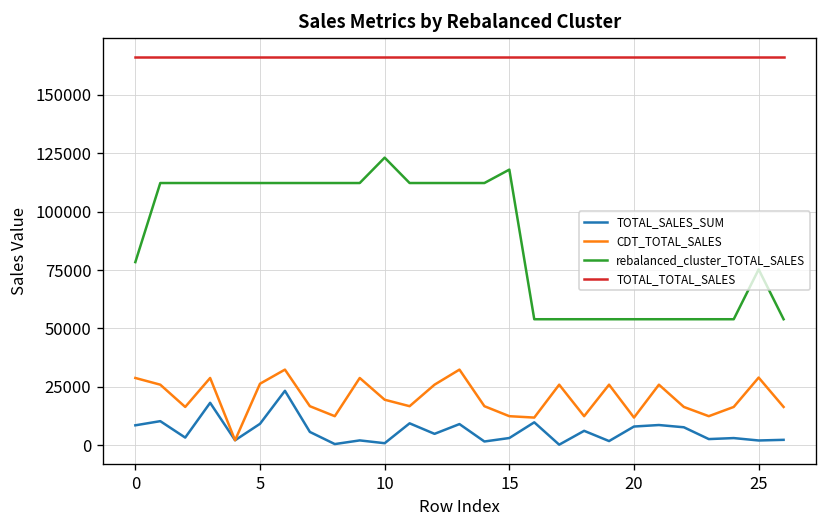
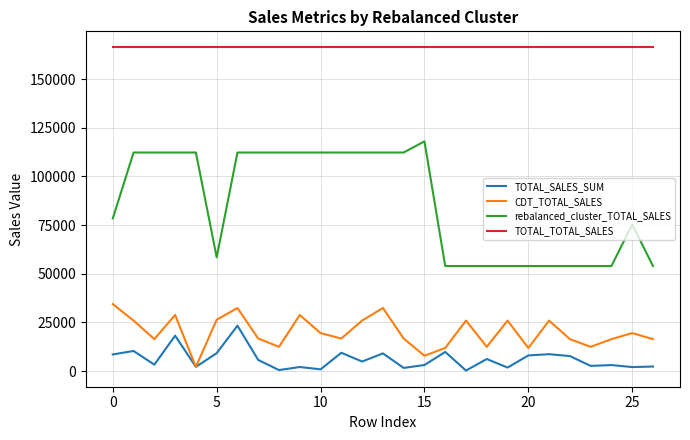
CDT_TOTAL_SALES, 0: 29000 -> 34000
rebalanced_cluster_TOTAL_SALES, 5: 112000 -> 58000
rebalanced_cluster_TOTAL_SALES, 10: 123000 -> 112000
CDT_TOTAL_SALES, 15: 12000 -> 8000
CDT_TOTAL_SALES, 25: 29000 -> 19000
